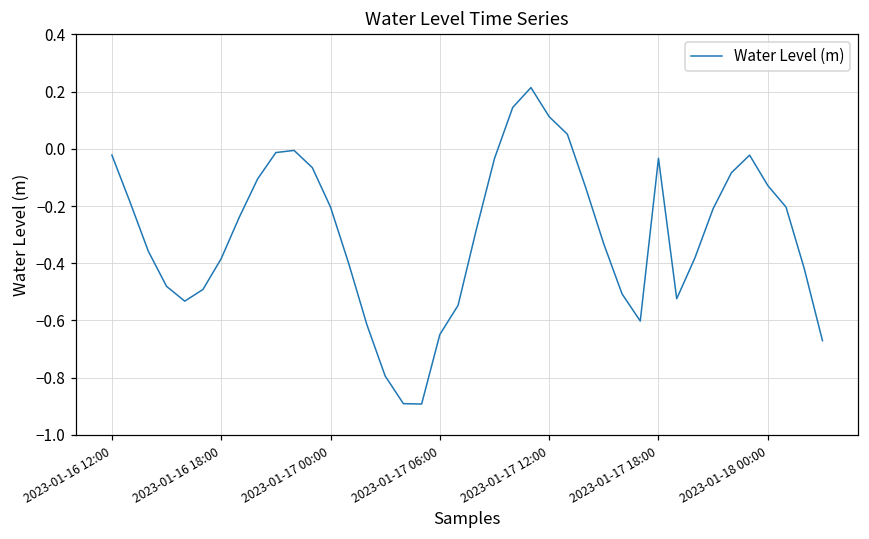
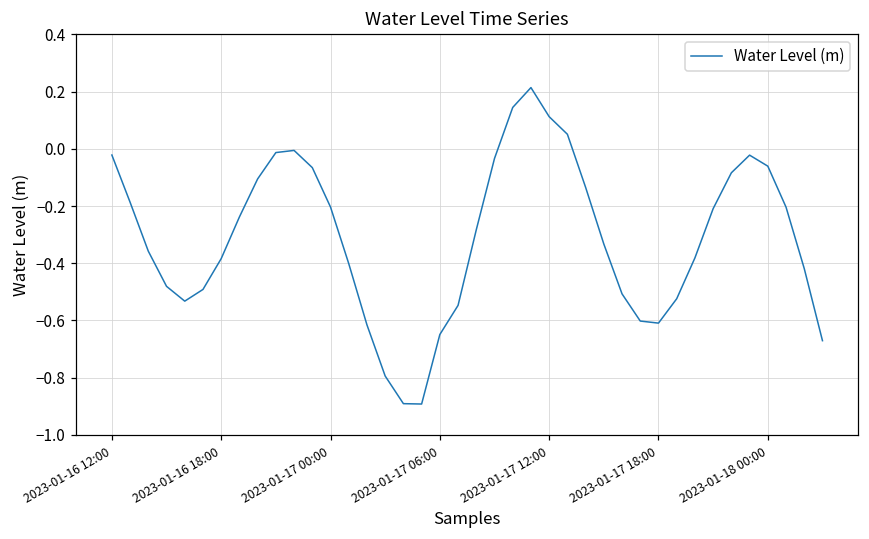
2023-01-17 18:00: -0.03 -> -0.61
2023-01-18 00:00: -0.13 -> -0.06
